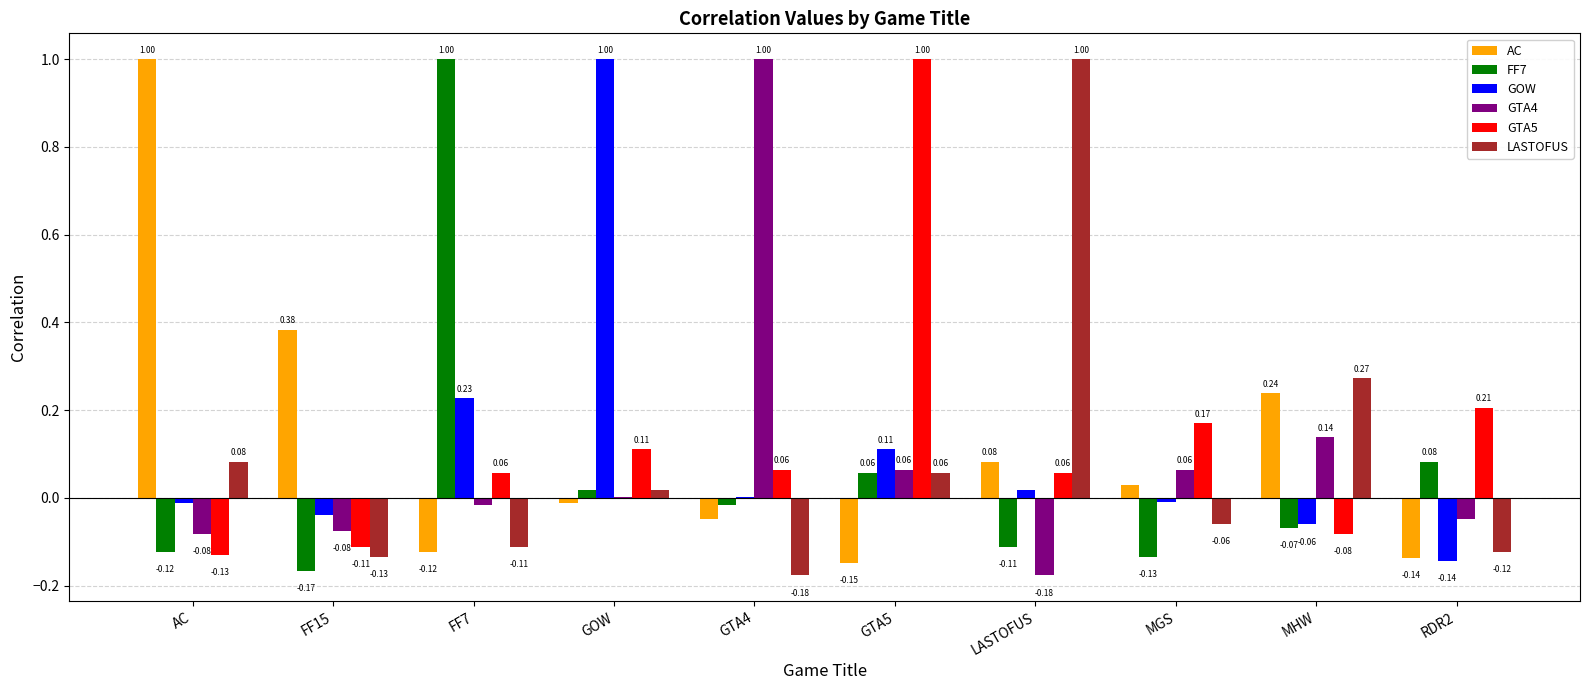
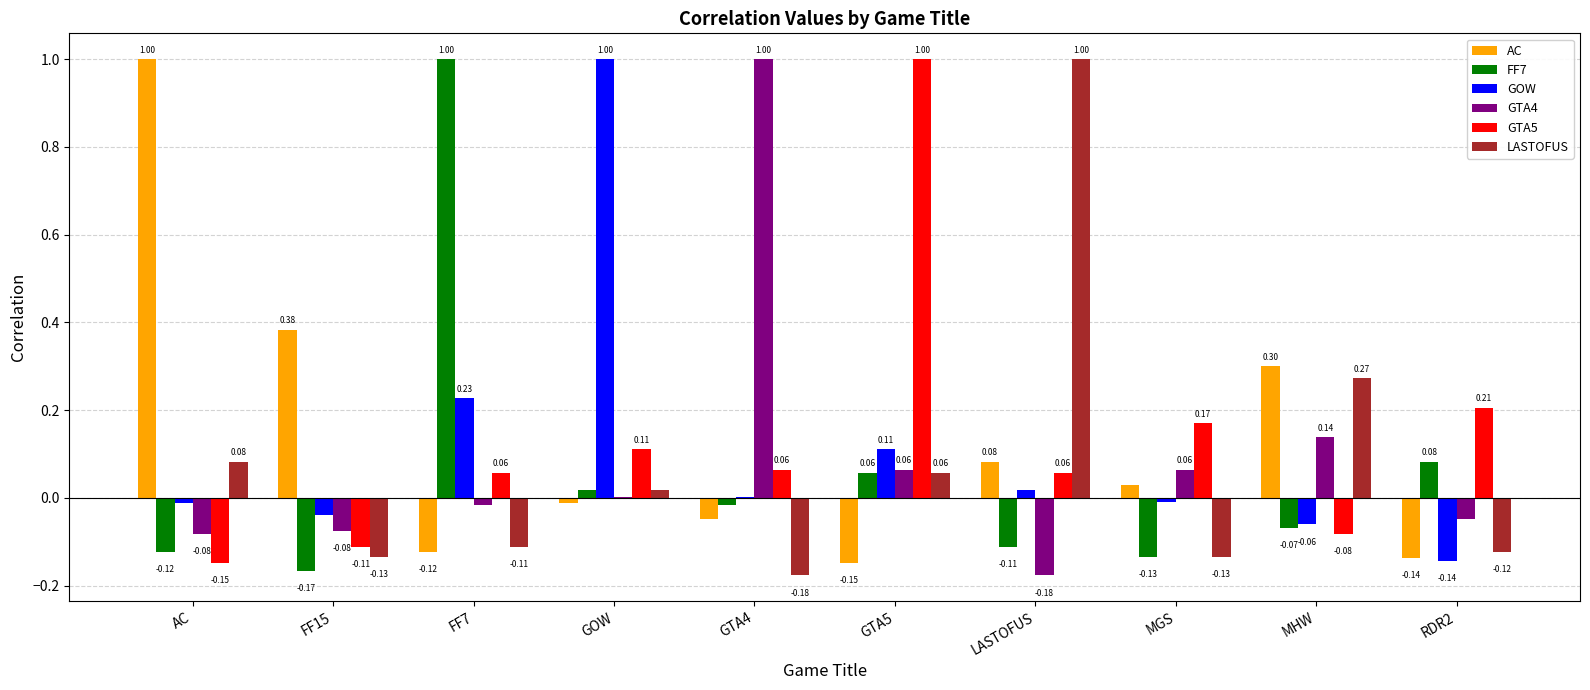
GTA5, AC: -0.13 -> -0.15
LASTOFUS, MGS: -0.06 -> -0.13
AC, MHW: 0.24 -> 0.30
